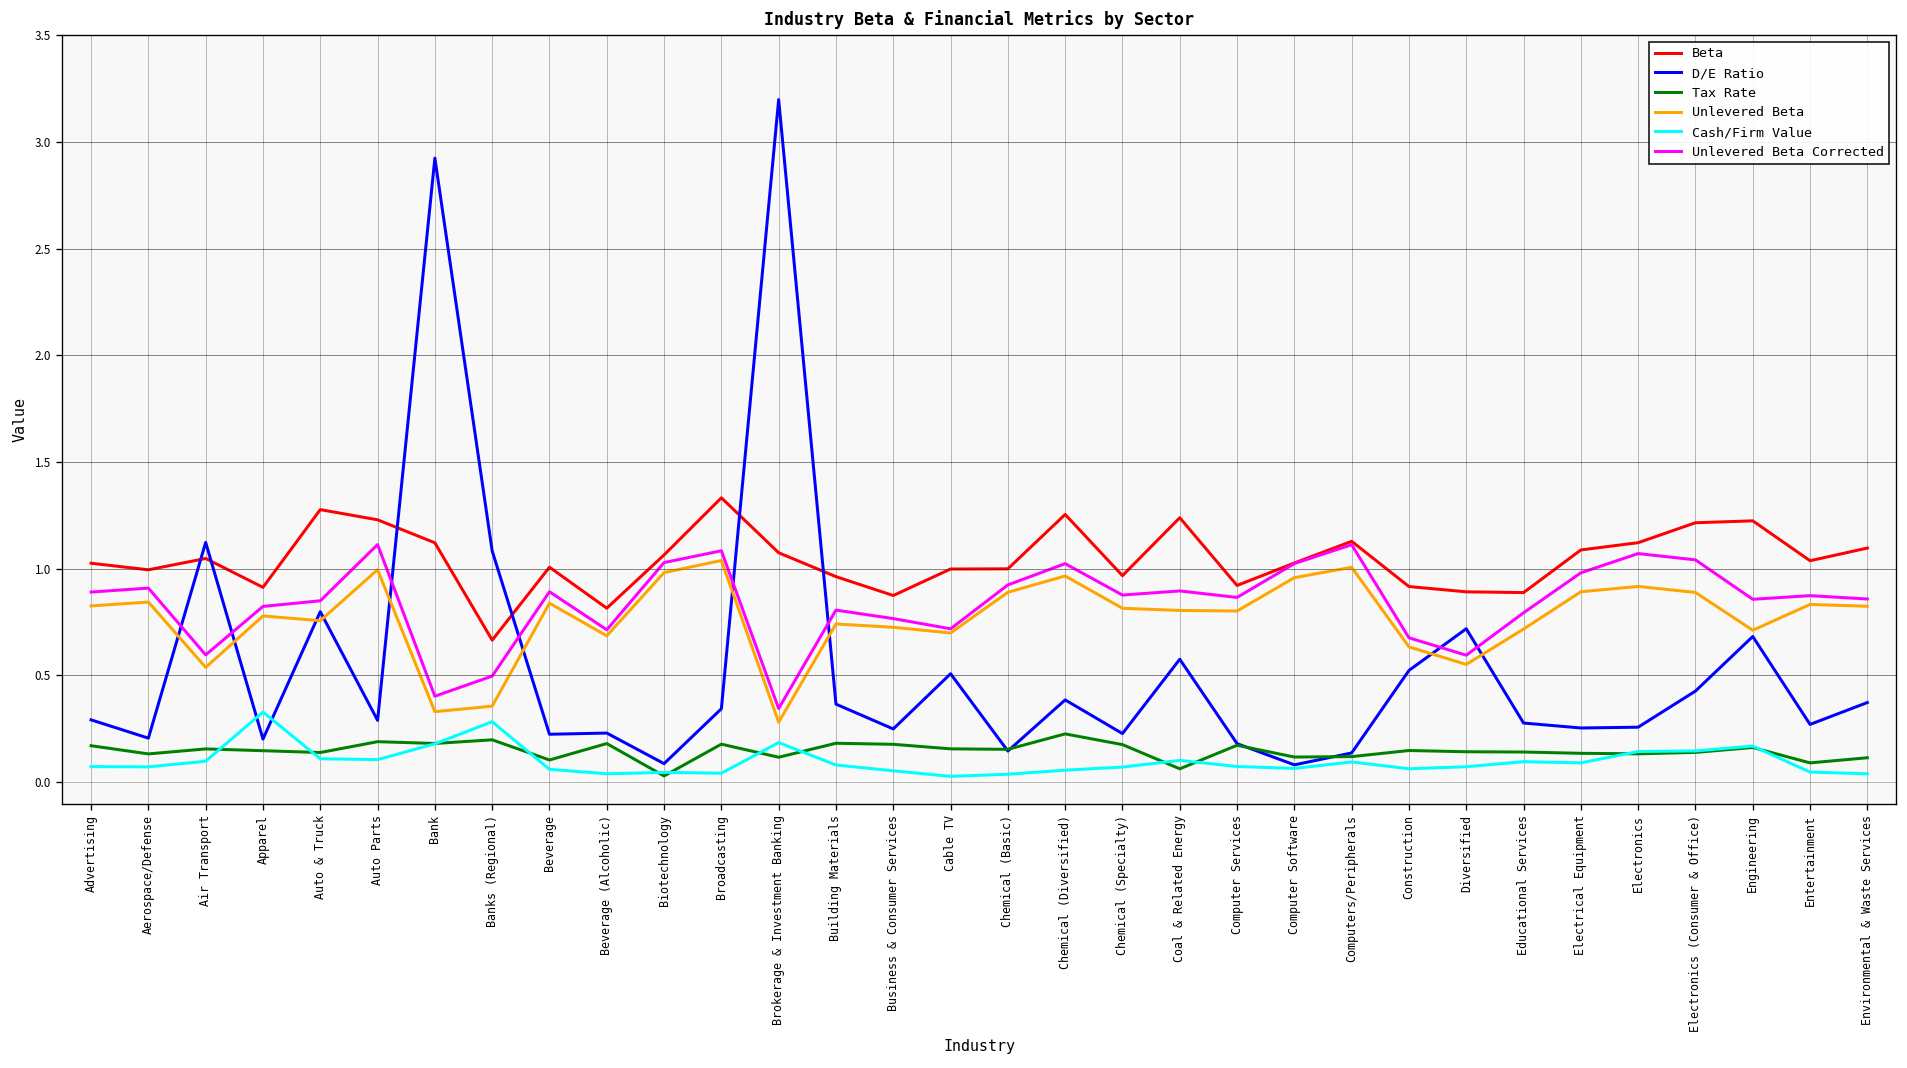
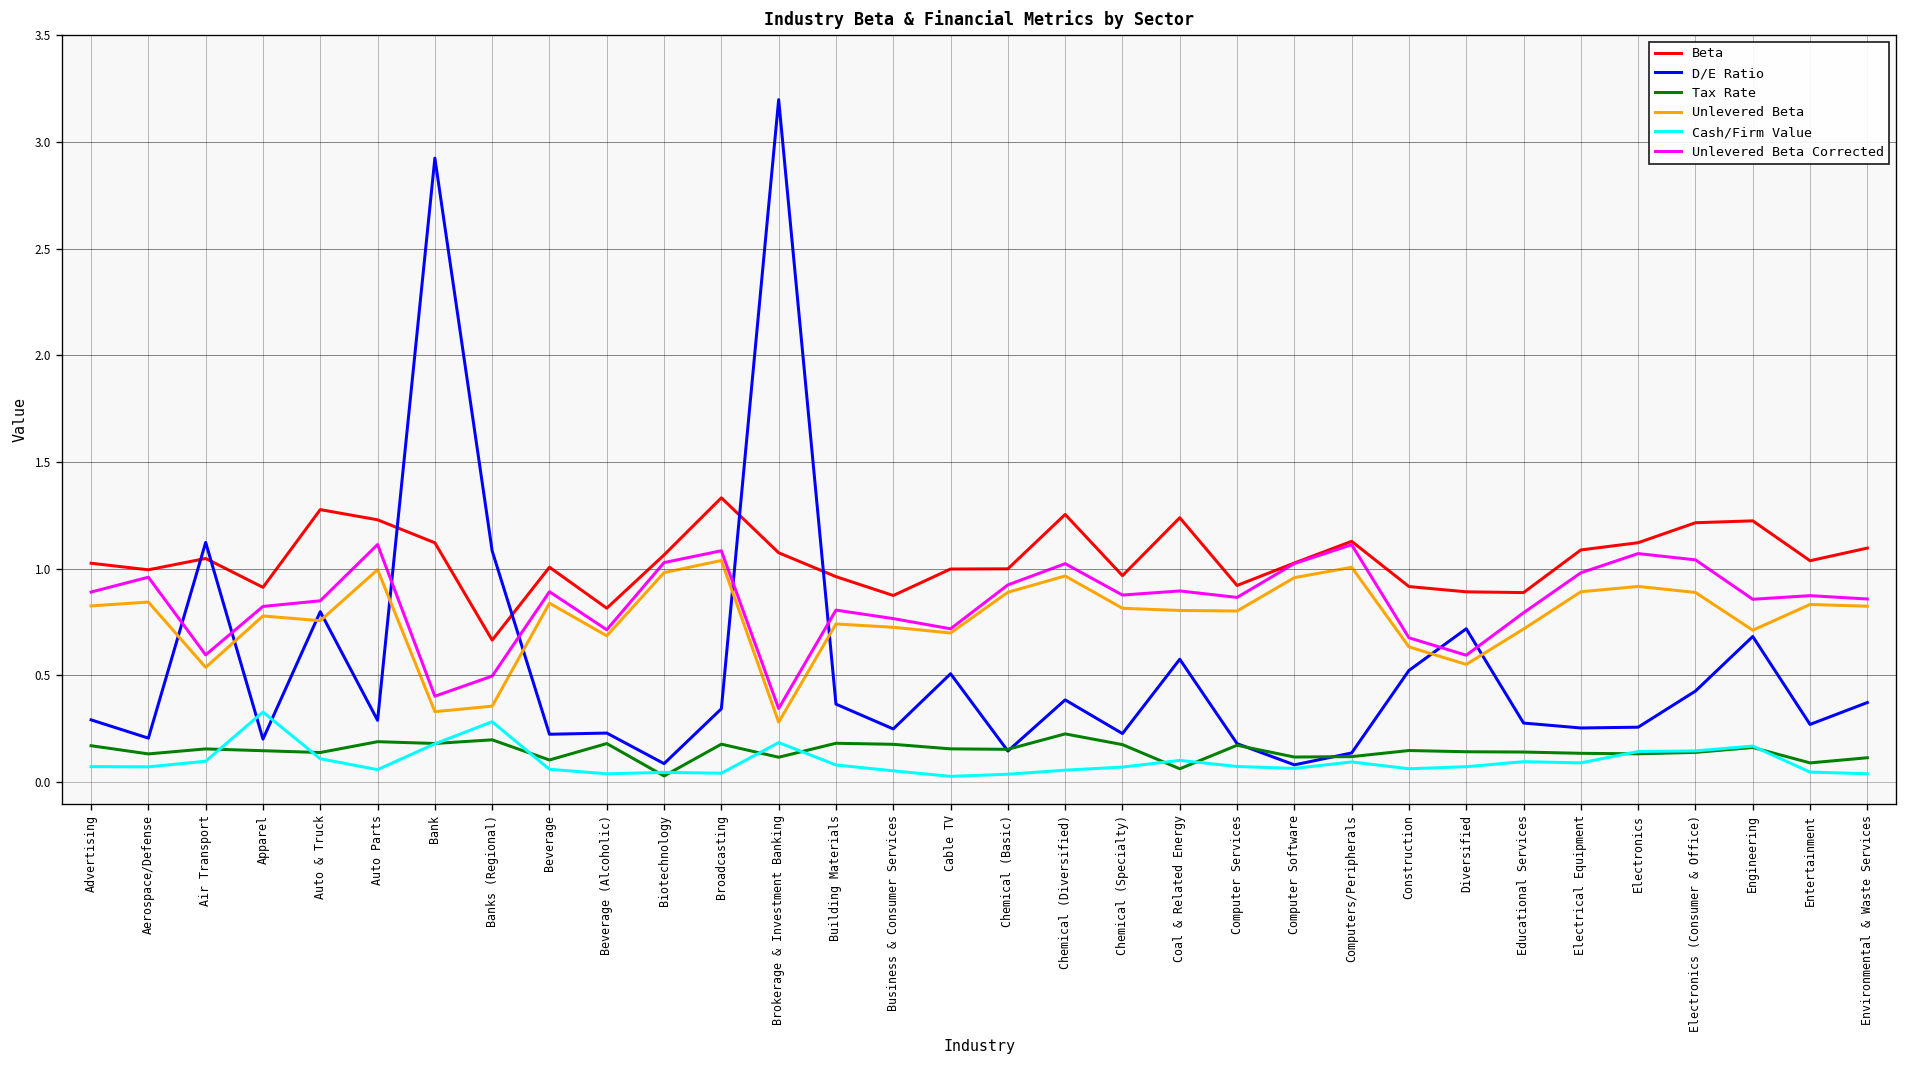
Unlevered Beta Corrected, Aerospace/Defense: 0.91 -> 0.96
Cash/Firm Value, Auto Parts: 0.11 -> 0.06
